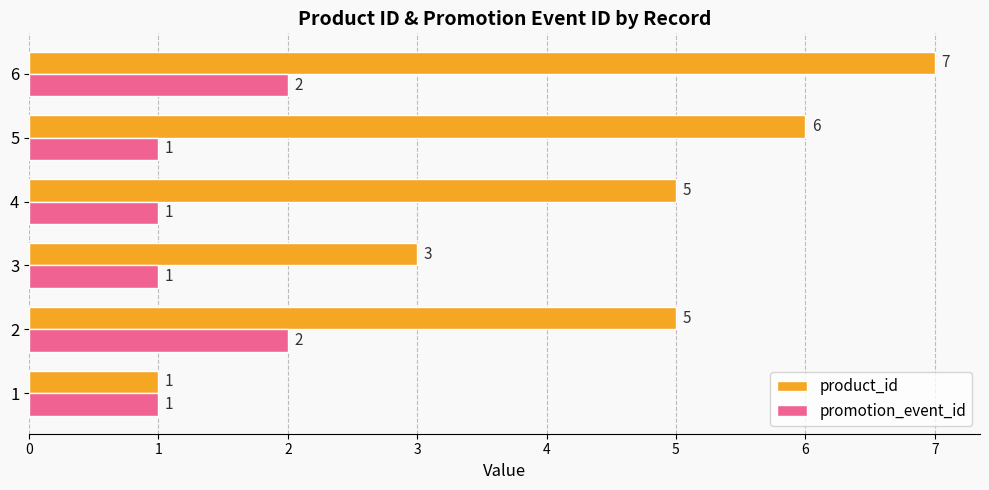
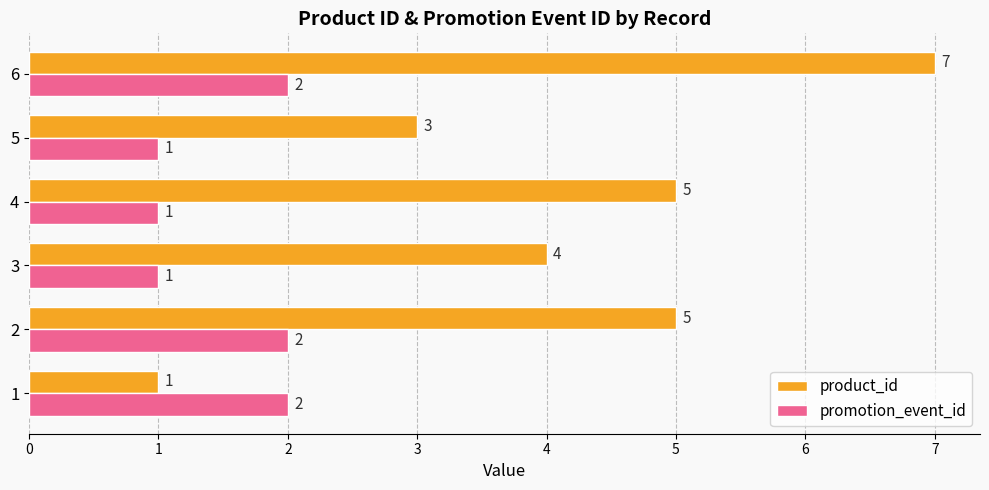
product_id, 5: 6 -> 3
product_id, 3: 3 -> 4
promotion_event_id, 1: 1 -> 2
